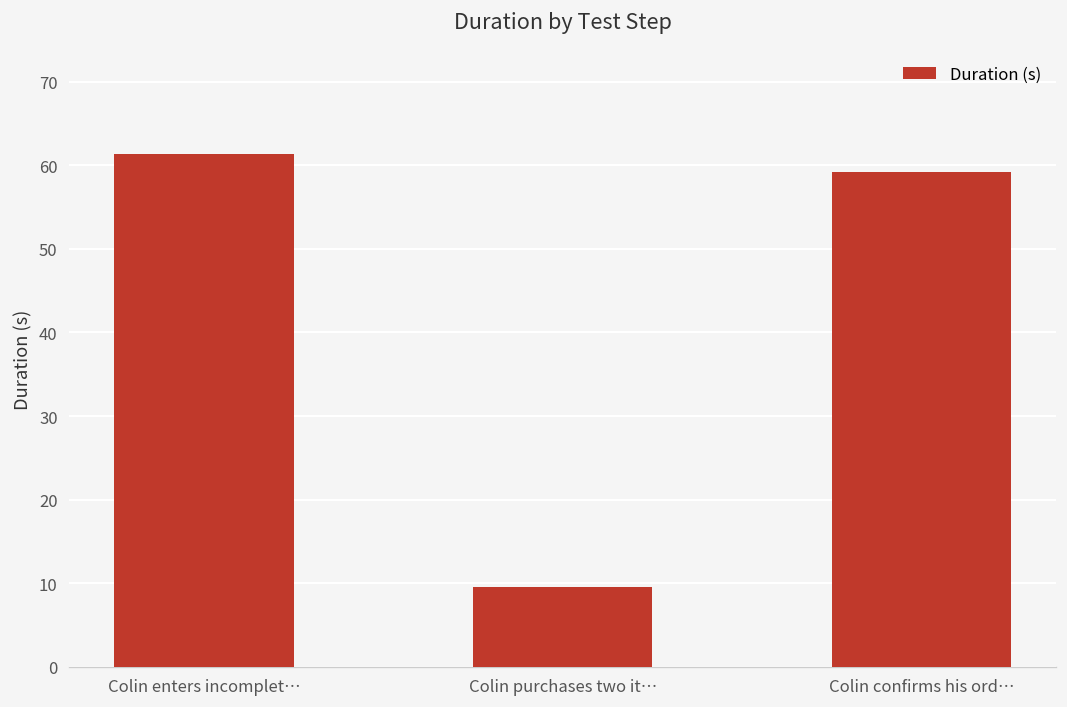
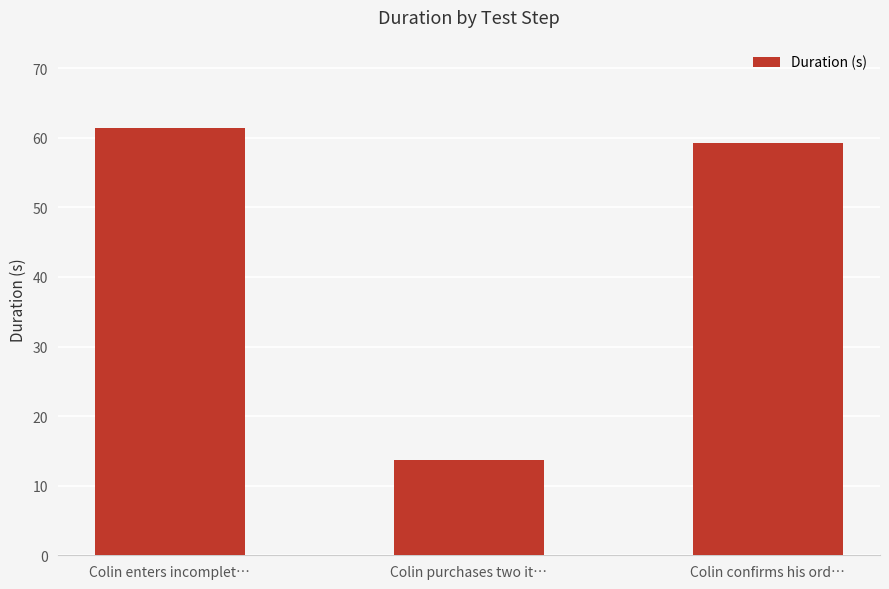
Colin purchases two it…: 10 -> 14
